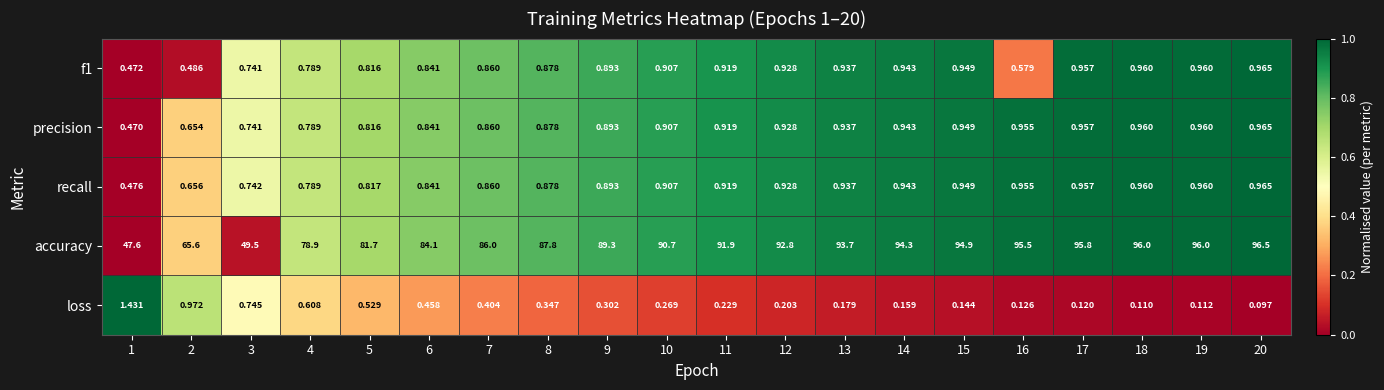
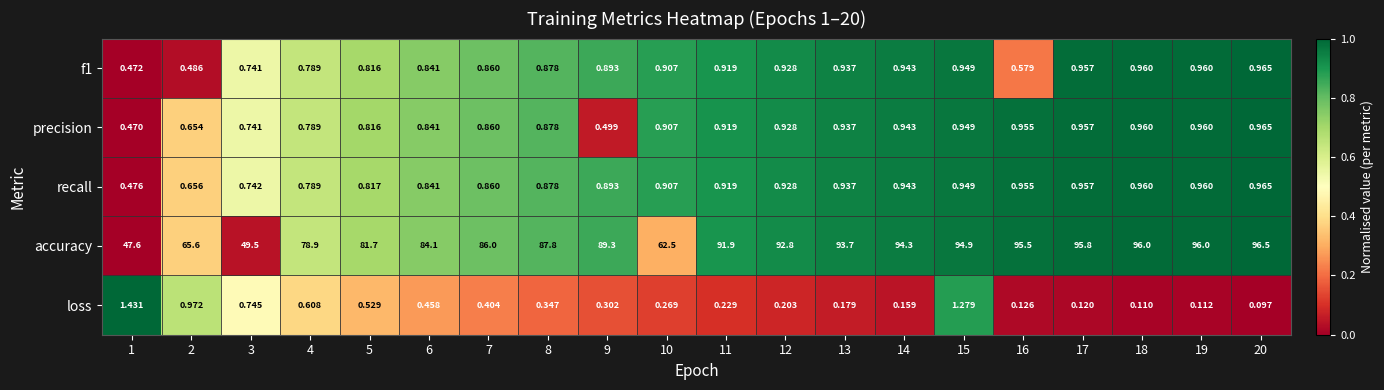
precision, 9: 0.893 -> 0.499
accuracy, 10: 90.7 -> 62.5
loss, 15: 0.144 -> 1.279
